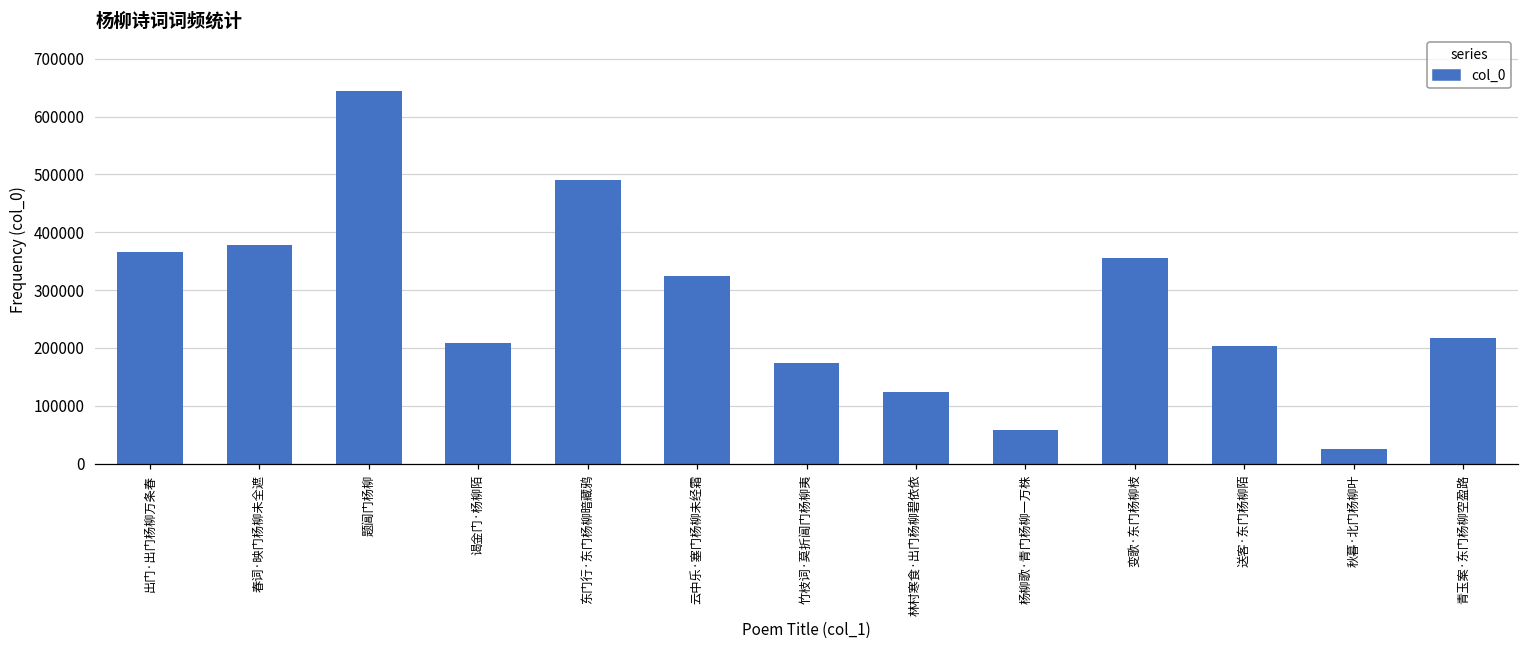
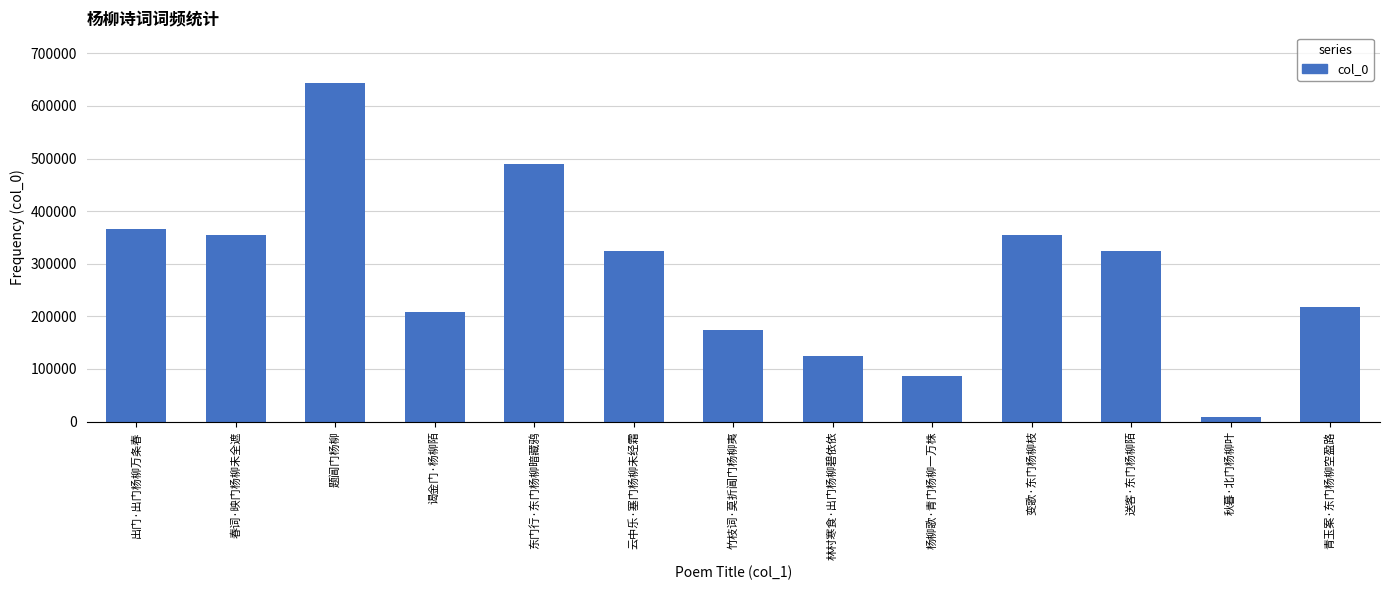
春词·映门杨柳未全遮: 380000 -> 360000
杨柳歌·青门杨柳一万株: 60000 -> 90000
送客·东门杨柳陌: 200000 -> 320000
秋暮·北门杨柳叶: 30000 -> 10000
